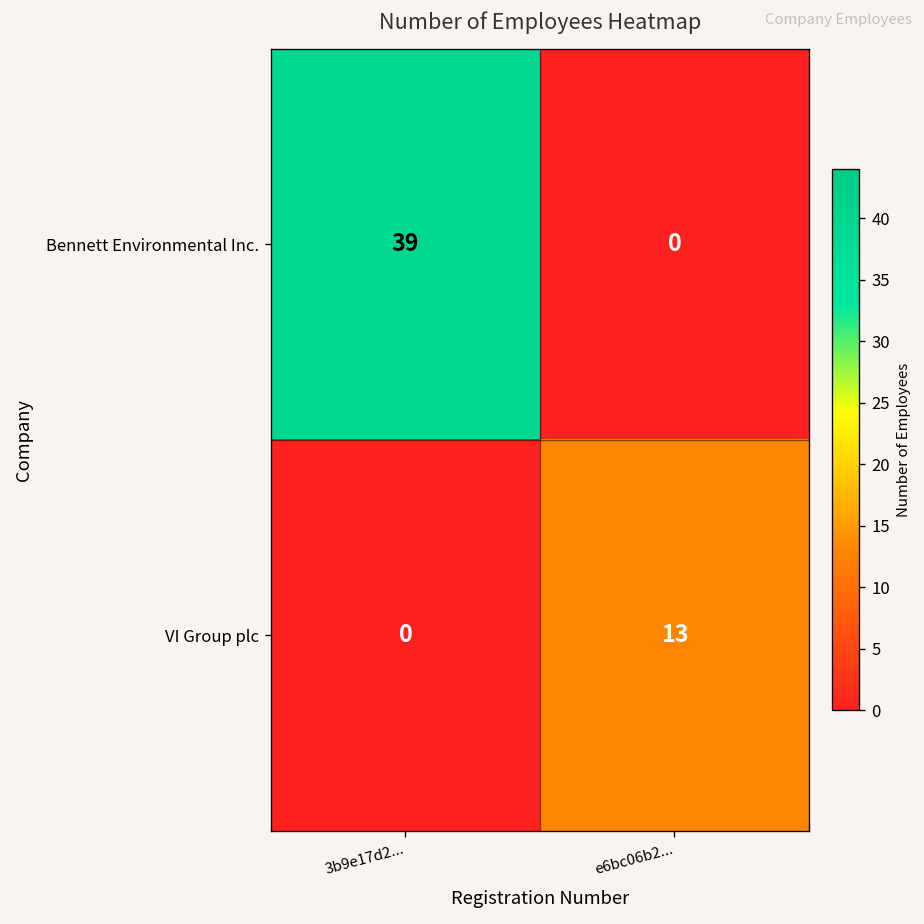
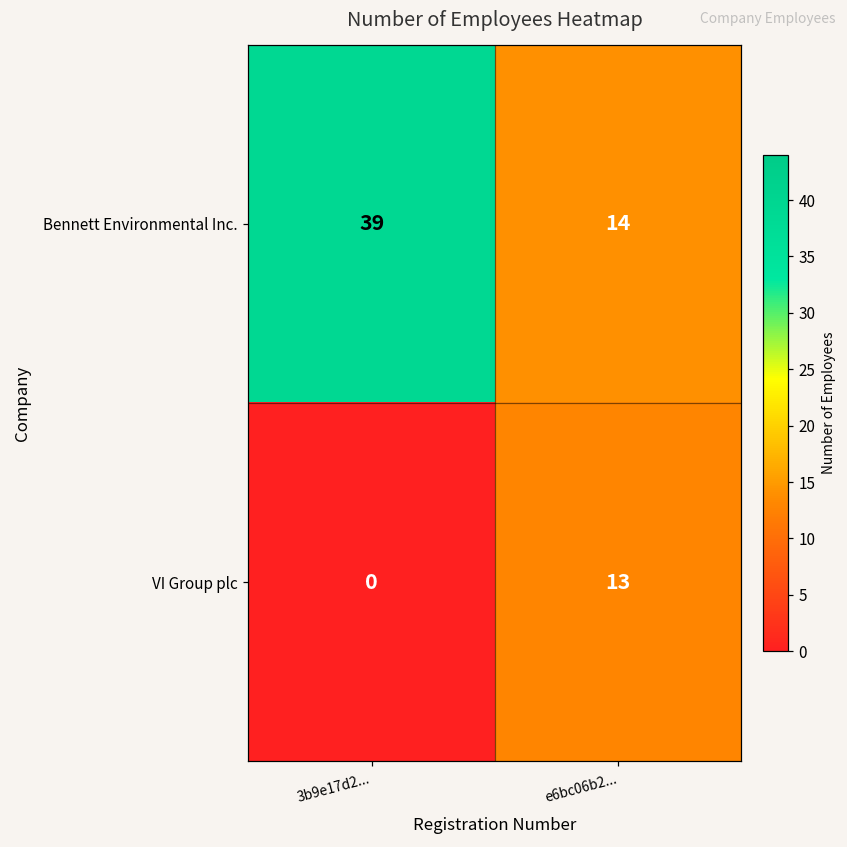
Bennett Environmental Inc., e6bc06b2...: 0 -> 14
